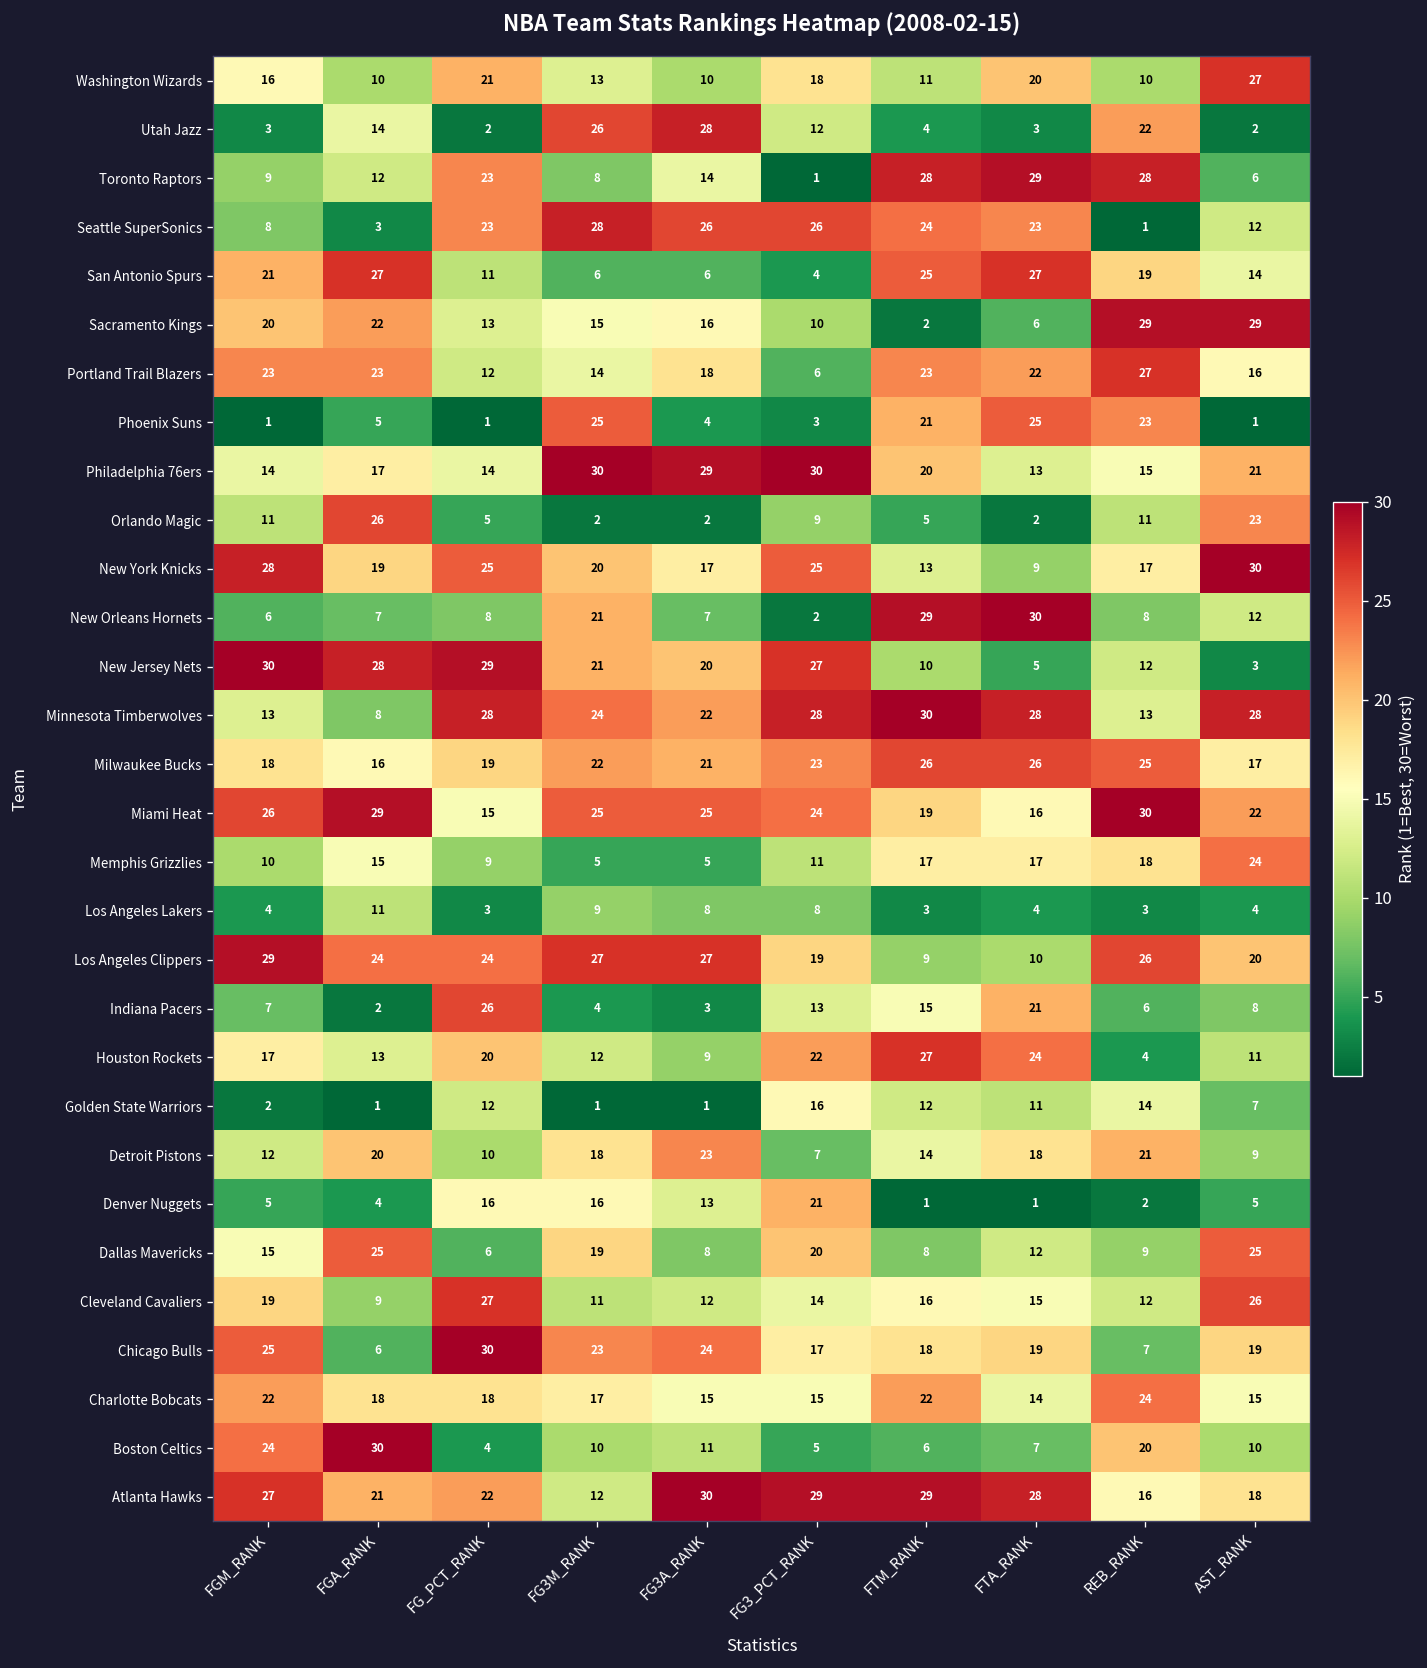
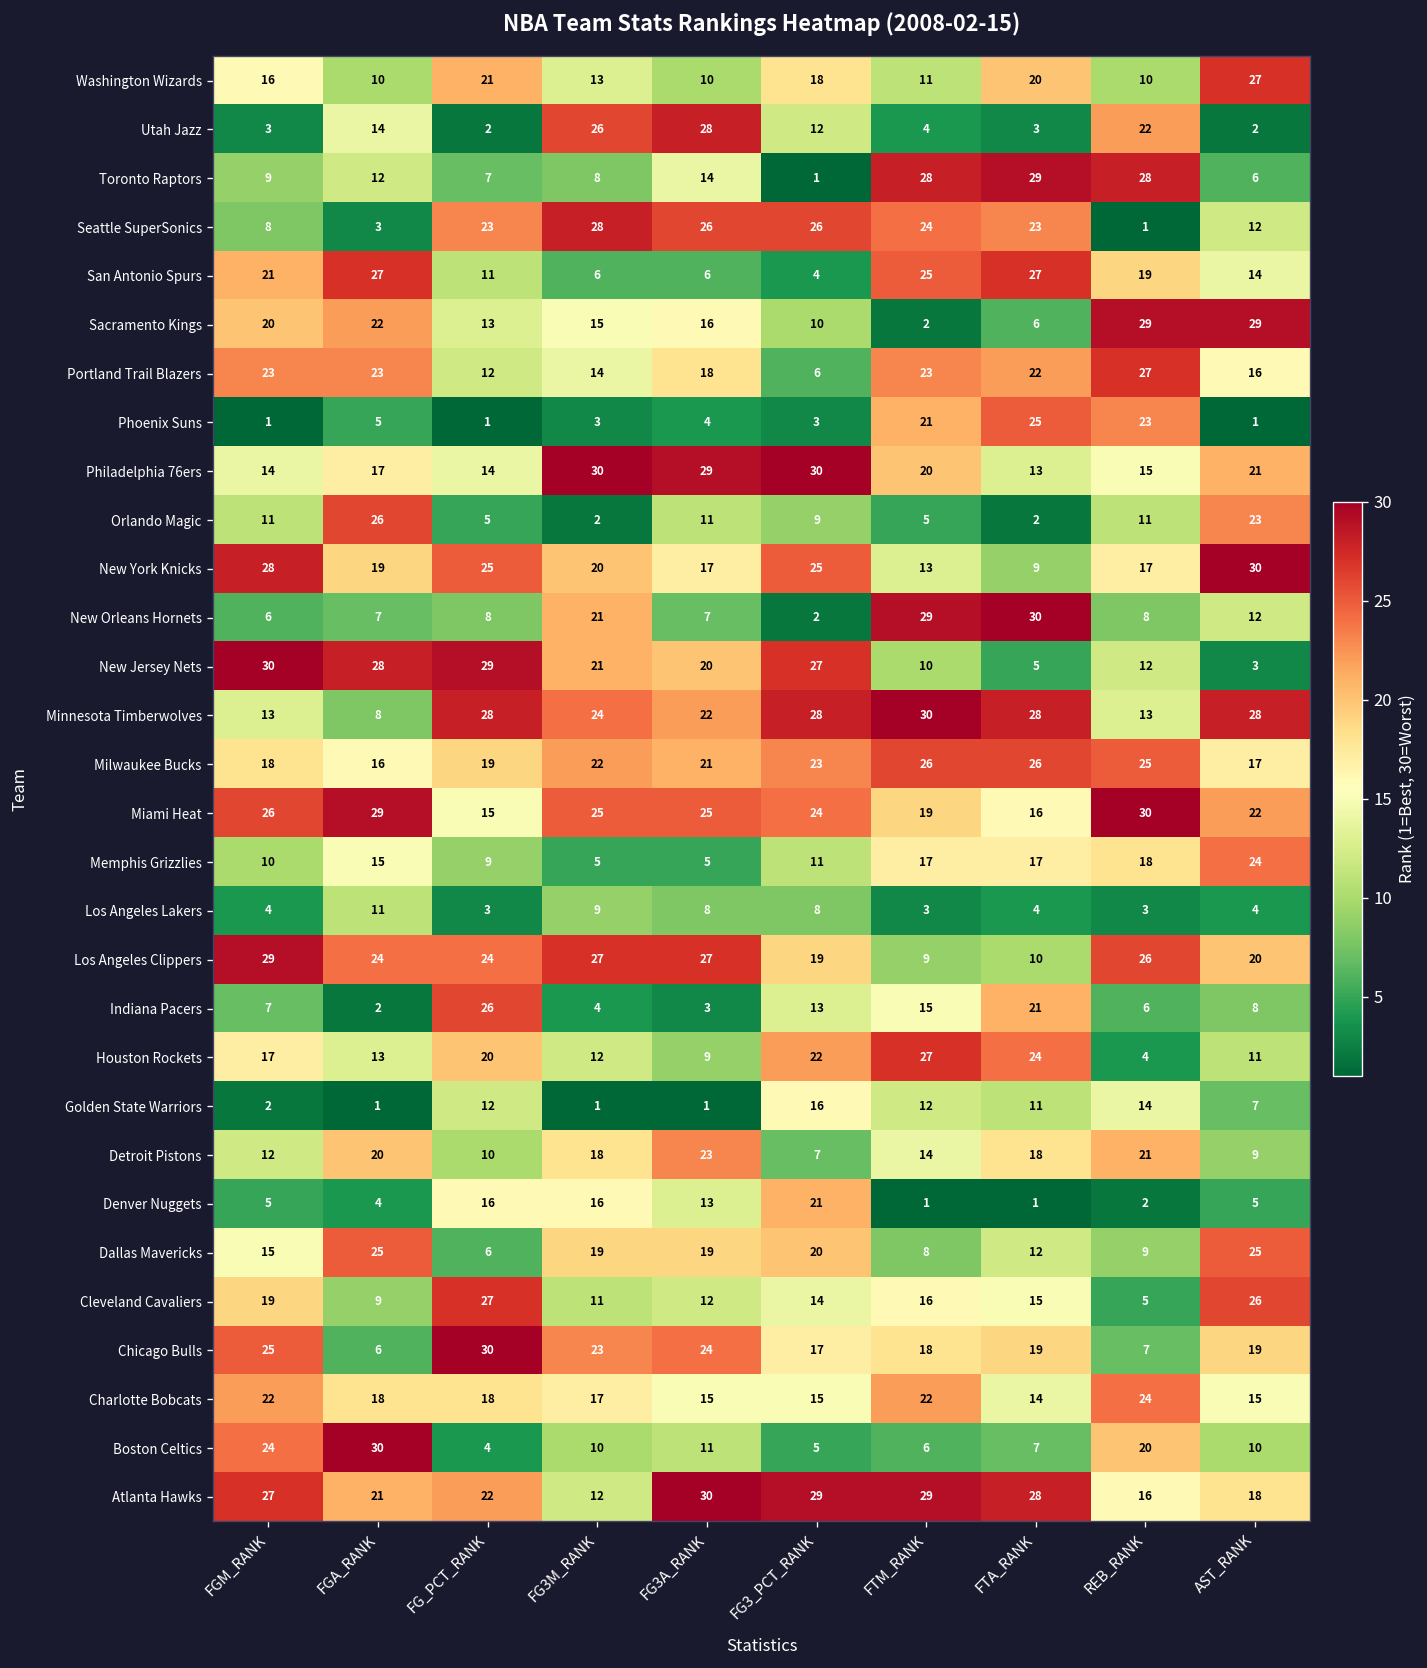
Toronto Raptors, FG_PCT_RANK: 23 -> 7
Phoenix Suns, FG3M_RANK: 25 -> 3
Orlando Magic, FG3A_RANK: 2 -> 11
Dallas Mavericks, FG3A_RANK: 8 -> 19
Cleveland Cavaliers, REB_RANK: 12 -> 5
